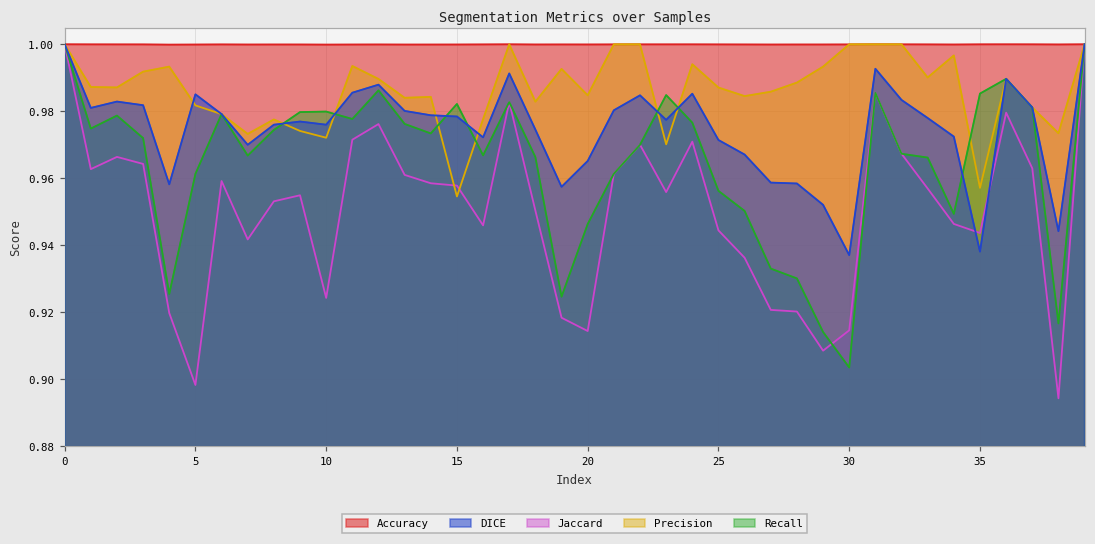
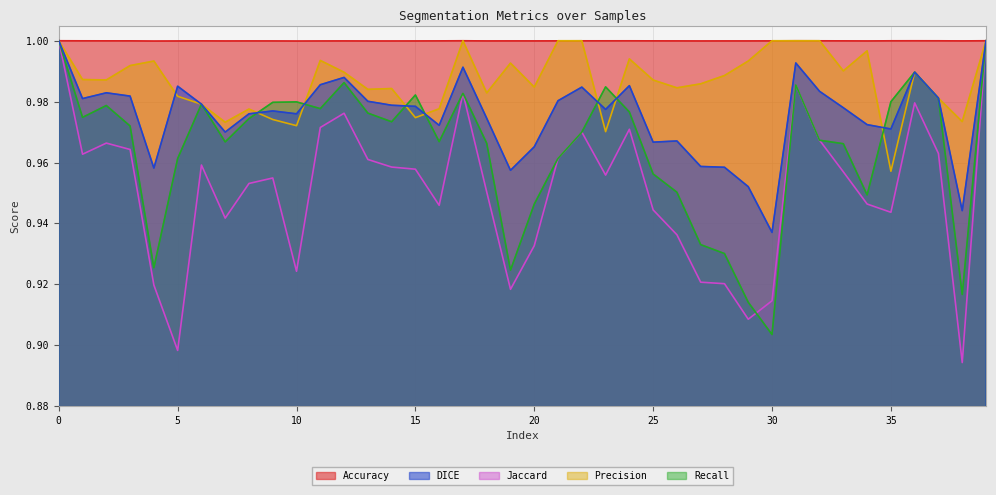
Precision, 15: 0.955 -> 0.975
Jaccard, 20: 0.914 -> 0.933
DICE, 25: 0.971 -> 0.967
DICE, 35: 0.938 -> 0.971
Recall, 35: 0.985 -> 0.980
